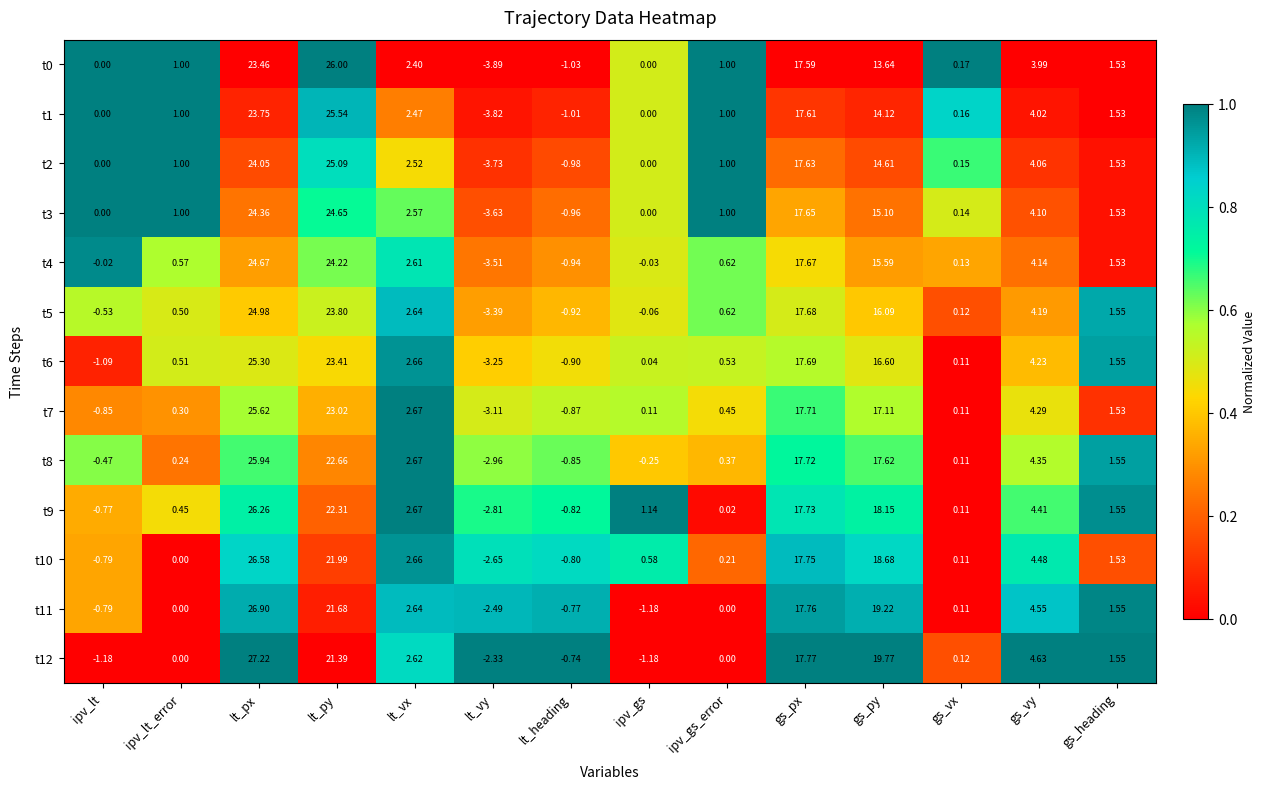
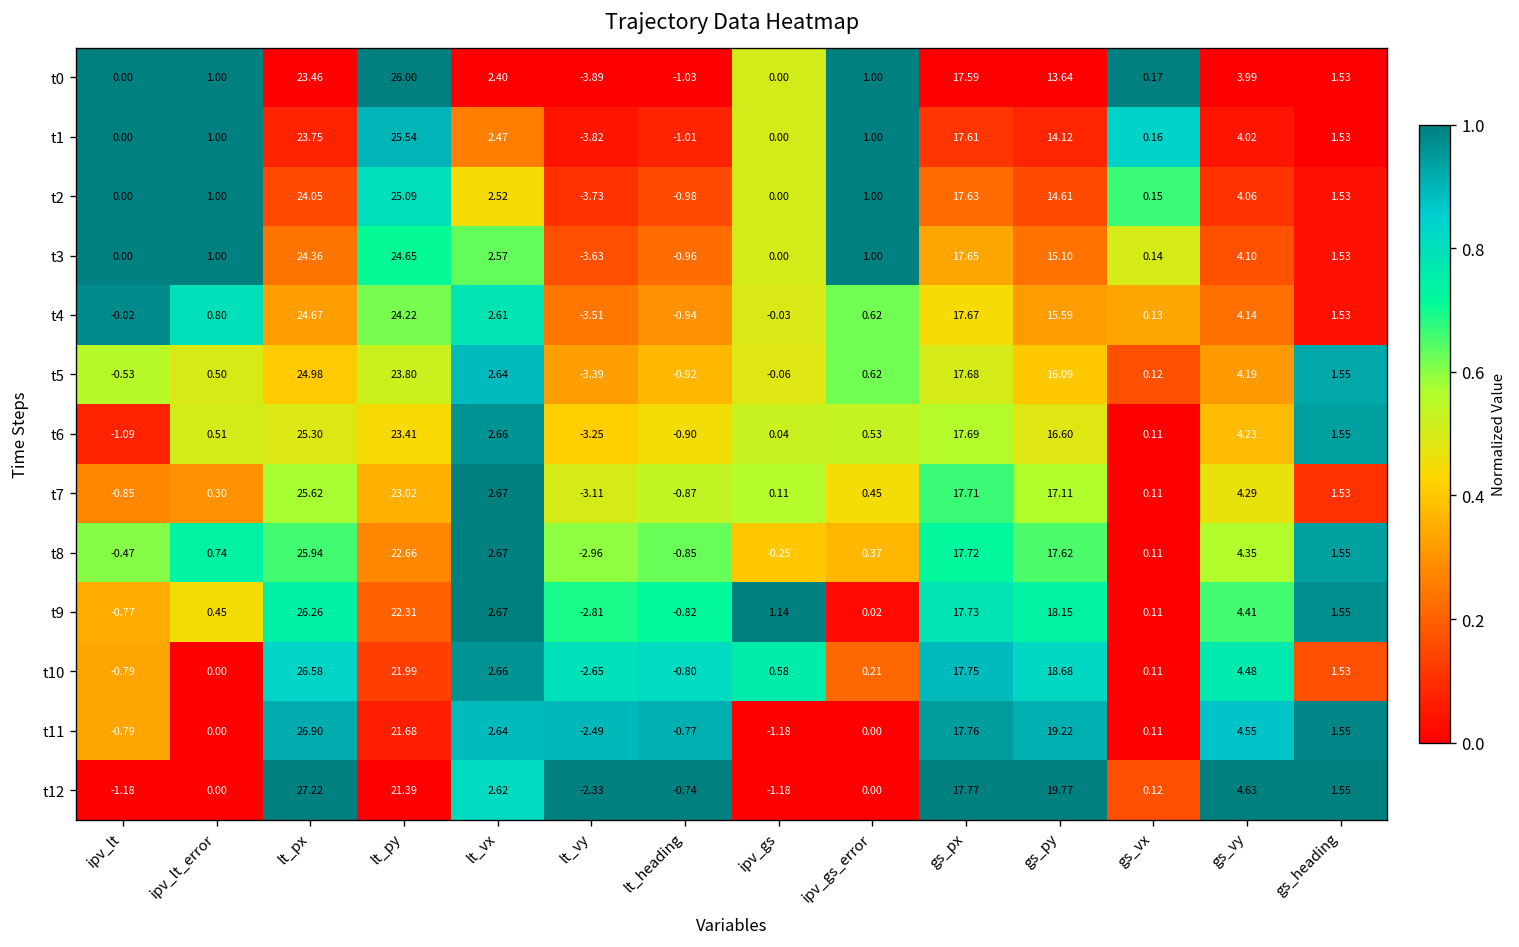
t4, ipv_lt_error: 0.57 -> 0.80
t8, ipv_lt_error: 0.24 -> 0.74
